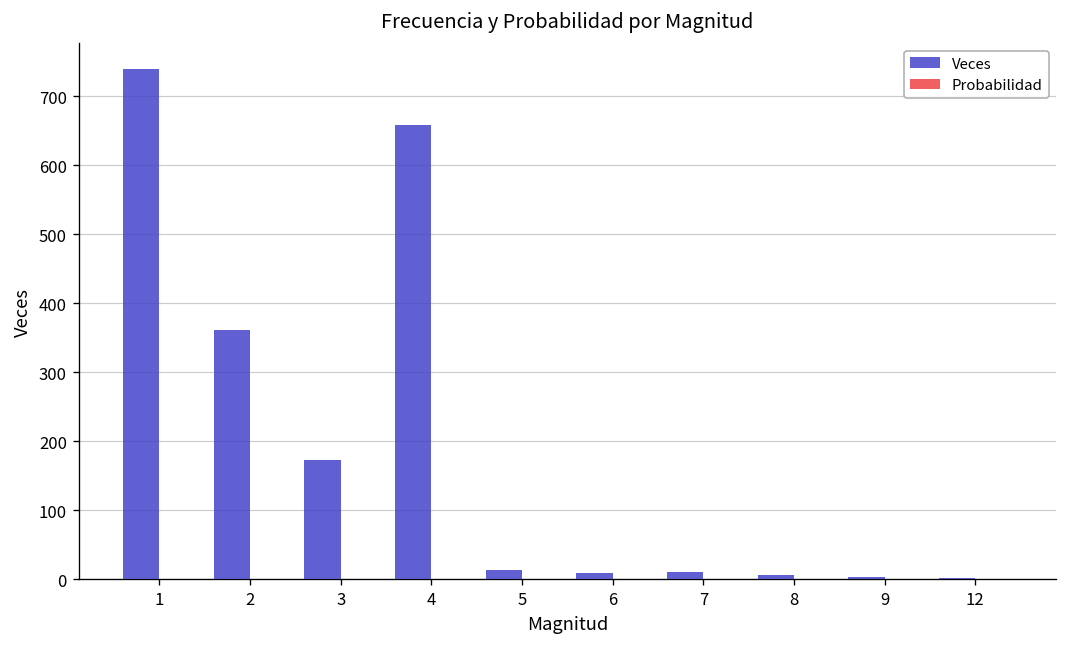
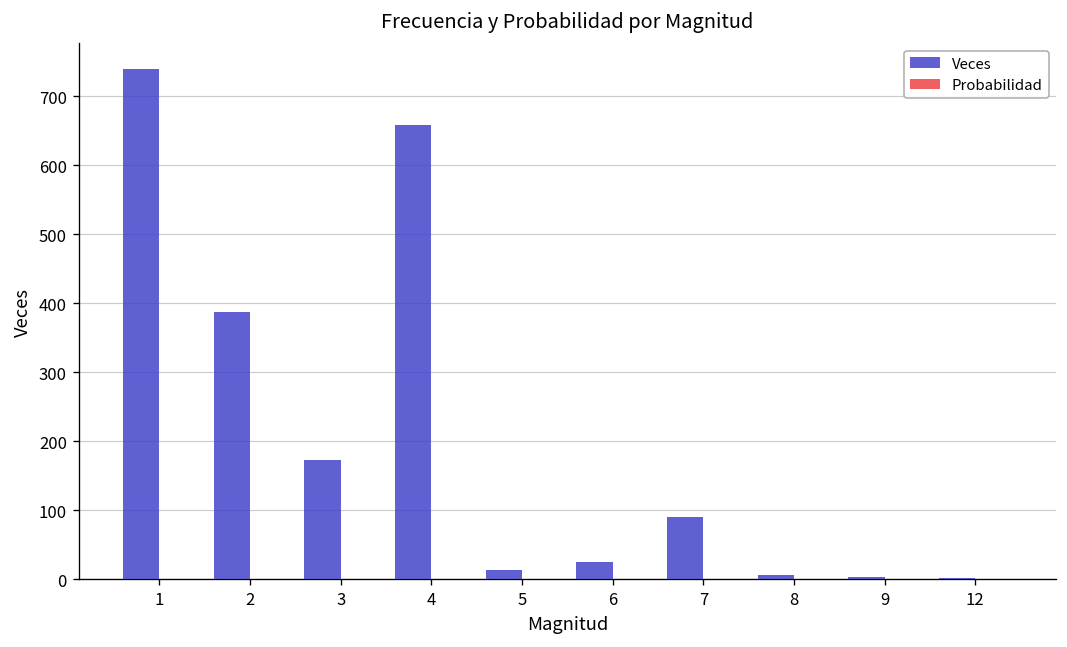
Veces, 2: 360 -> 390
Veces, 6: 10 -> 30
Veces, 7: 10 -> 90
